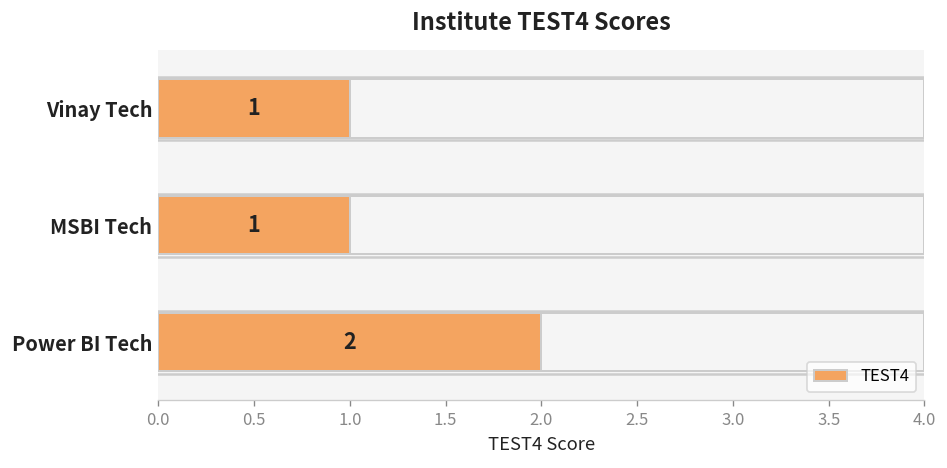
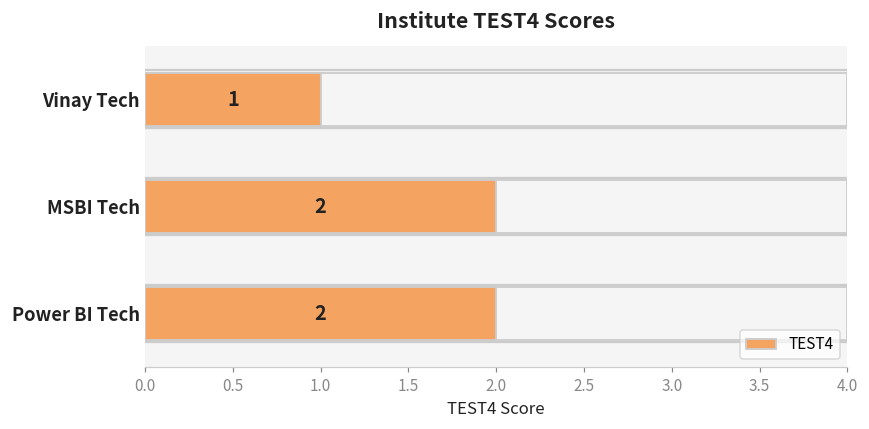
TEST4, MSBI Tech: 1 -> 2
